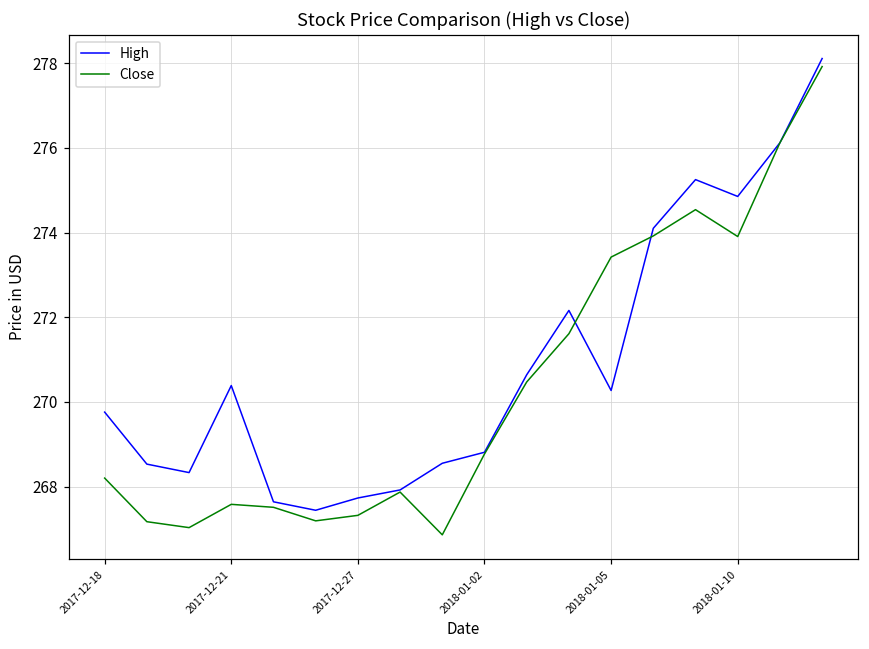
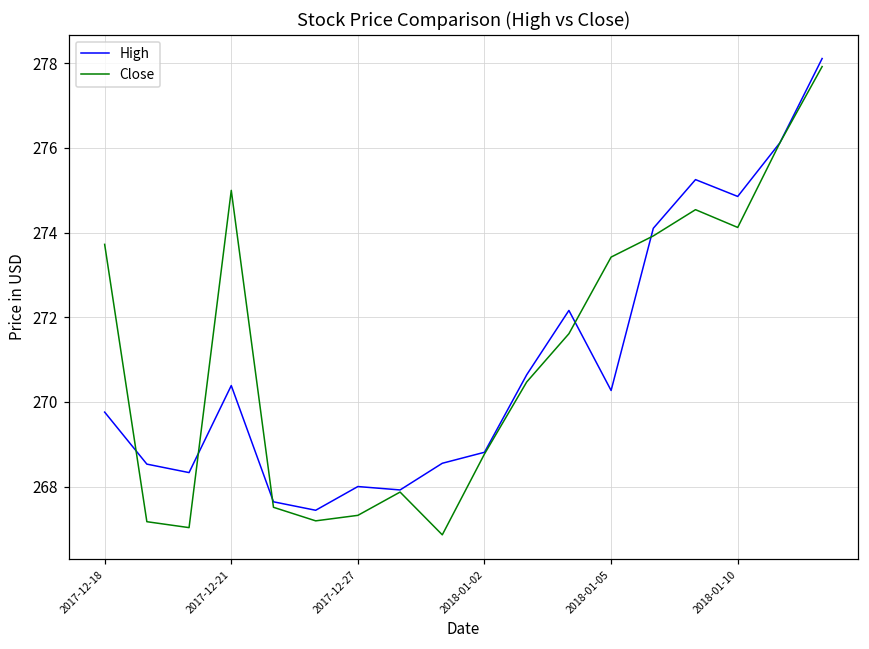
Close, 2017-12-18: 268.2 -> 273.7
Close, 2017-12-21: 267.6 -> 275.0
High, 2017-12-27: 267.7 -> 268.0
Close, 2018-01-10: 273.9 -> 274.1
